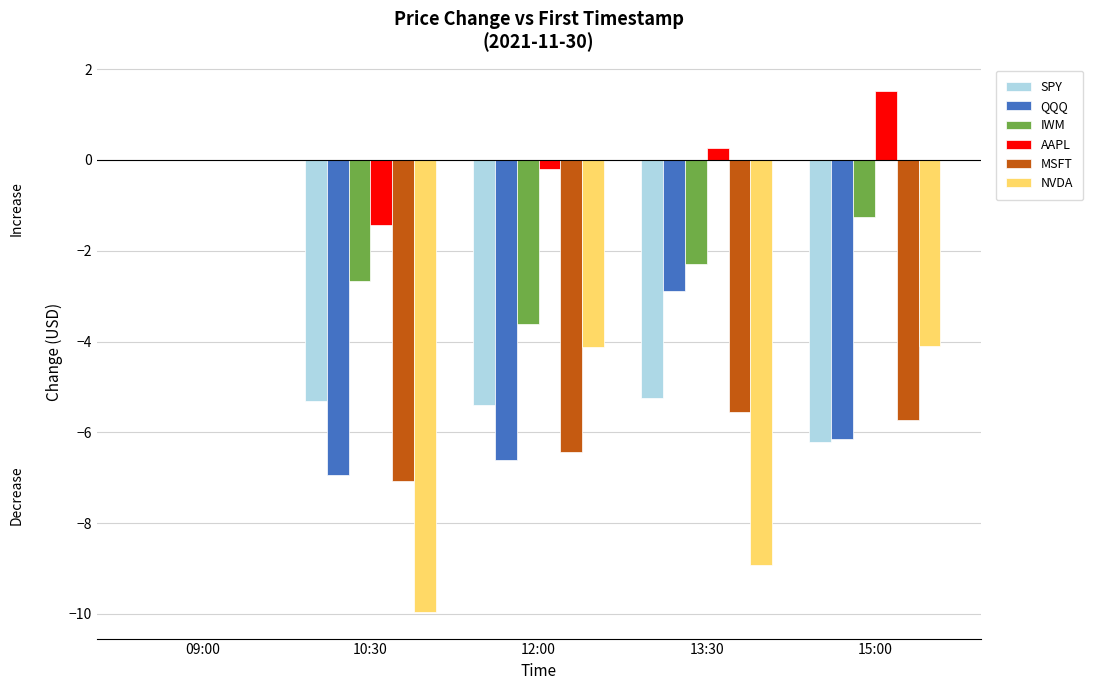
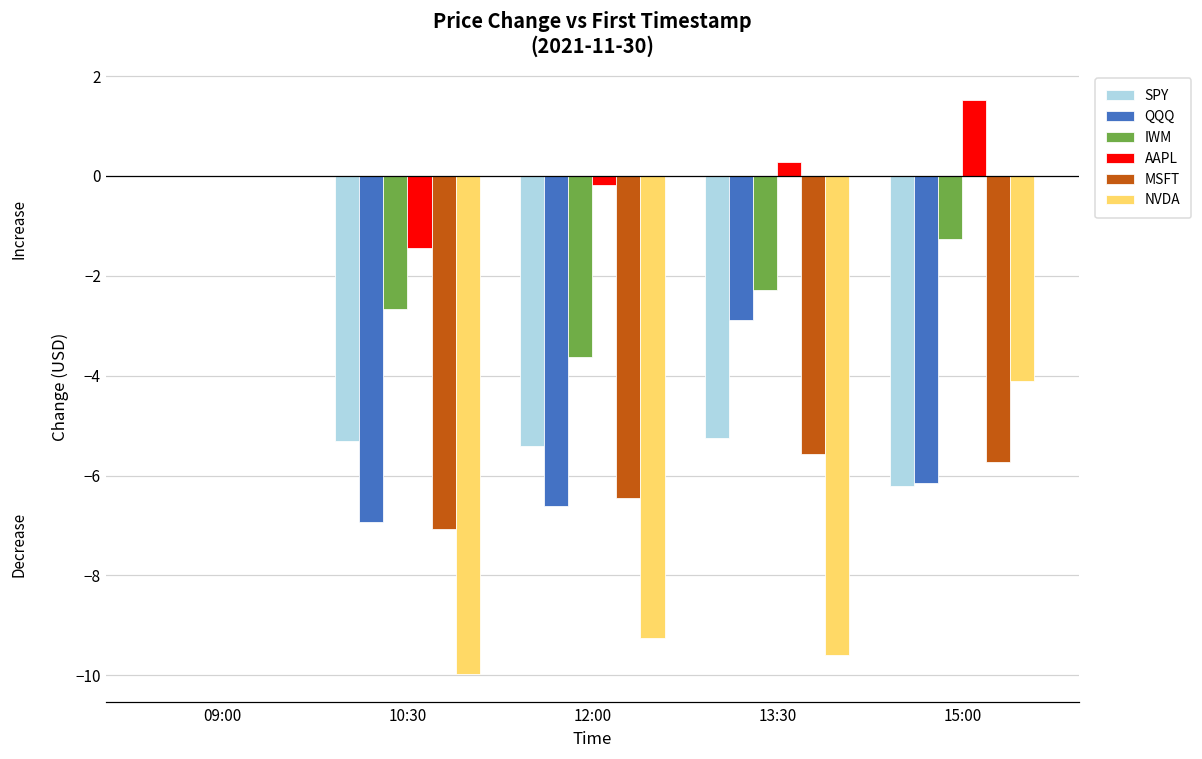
NVDA, 12:00: -4.1 -> -9.3
NVDA, 13:30: -8.9 -> -9.6
